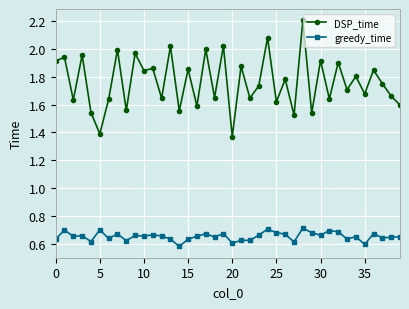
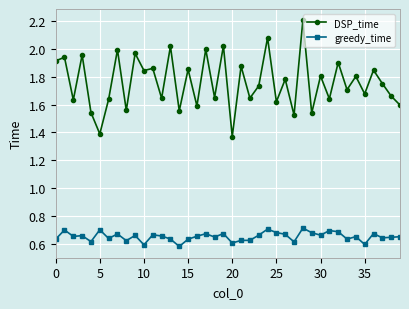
greedy_time, 10: 0.66 -> 0.60
DSP_time, 30: 1.91 -> 1.80
